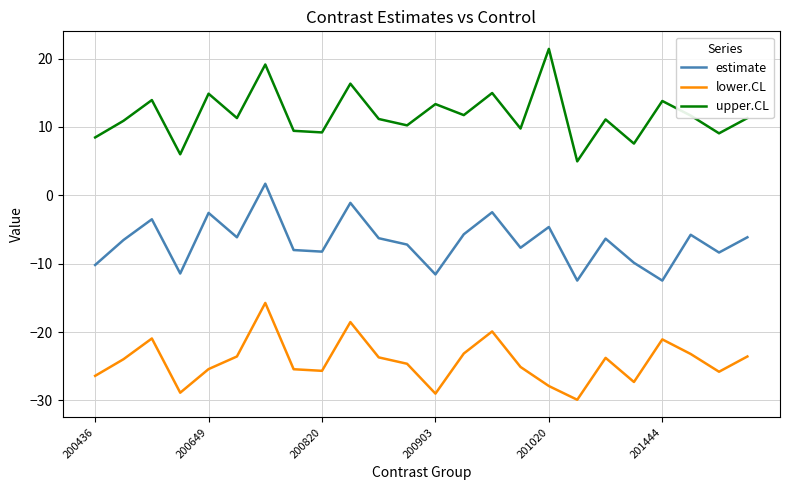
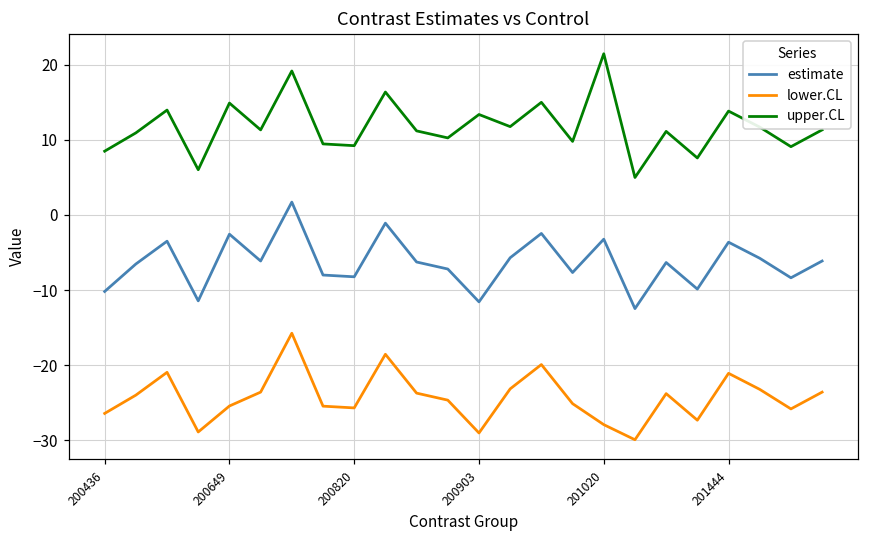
estimate, 201020: -5 -> -3
estimate, 201444: -12 -> -4
